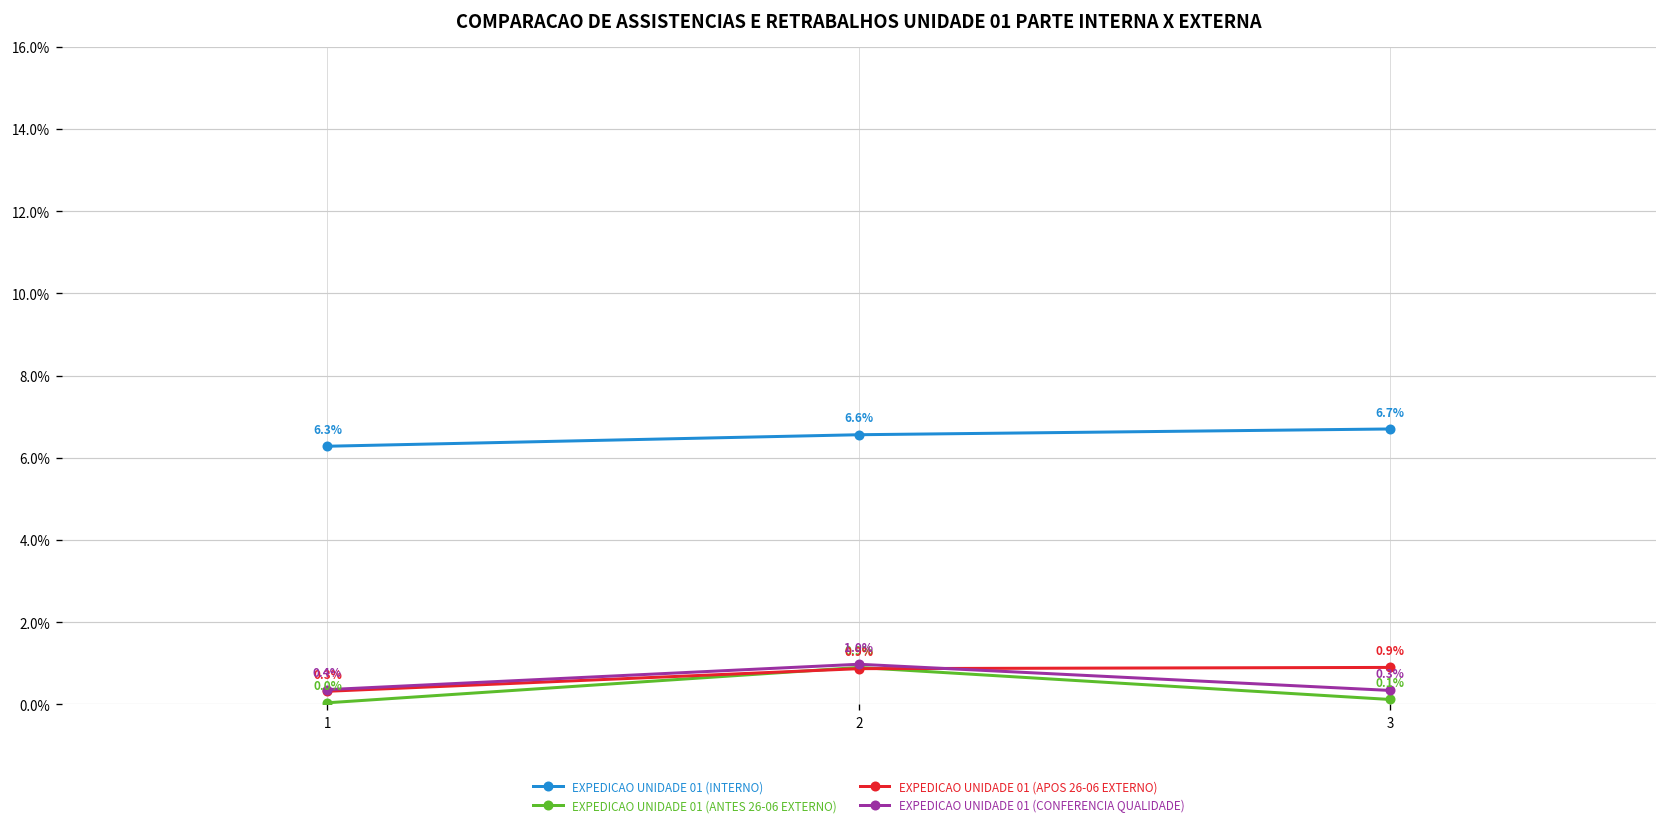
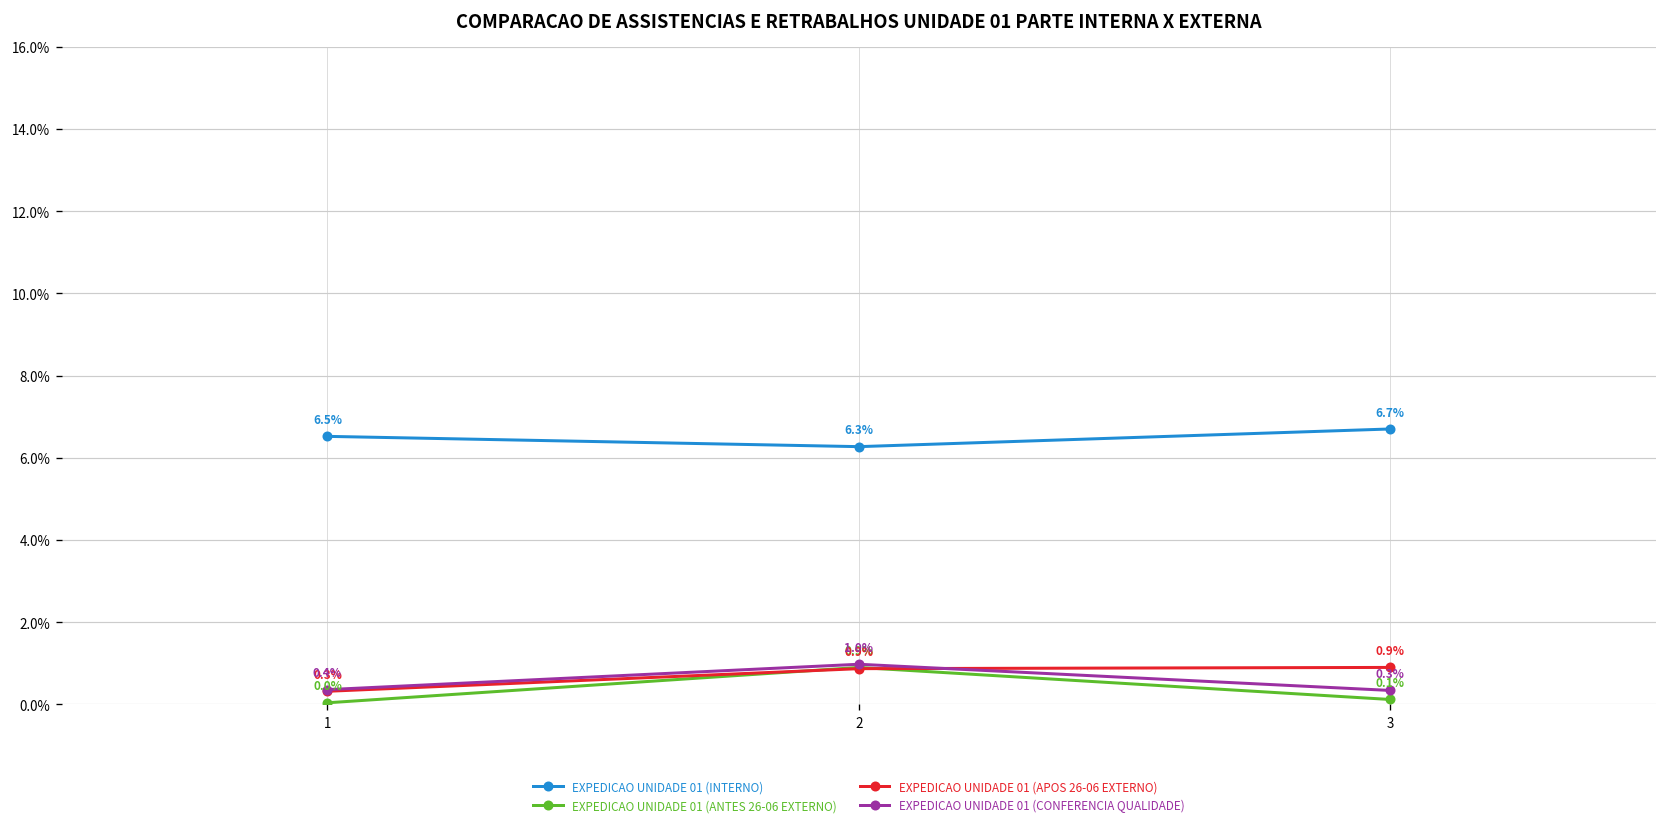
EXPEDICAO UNIDADE 01 (INTERNO), 1: 6.3% -> 6.5%
EXPEDICAO UNIDADE 01 (INTERNO), 2: 6.6% -> 6.3%
